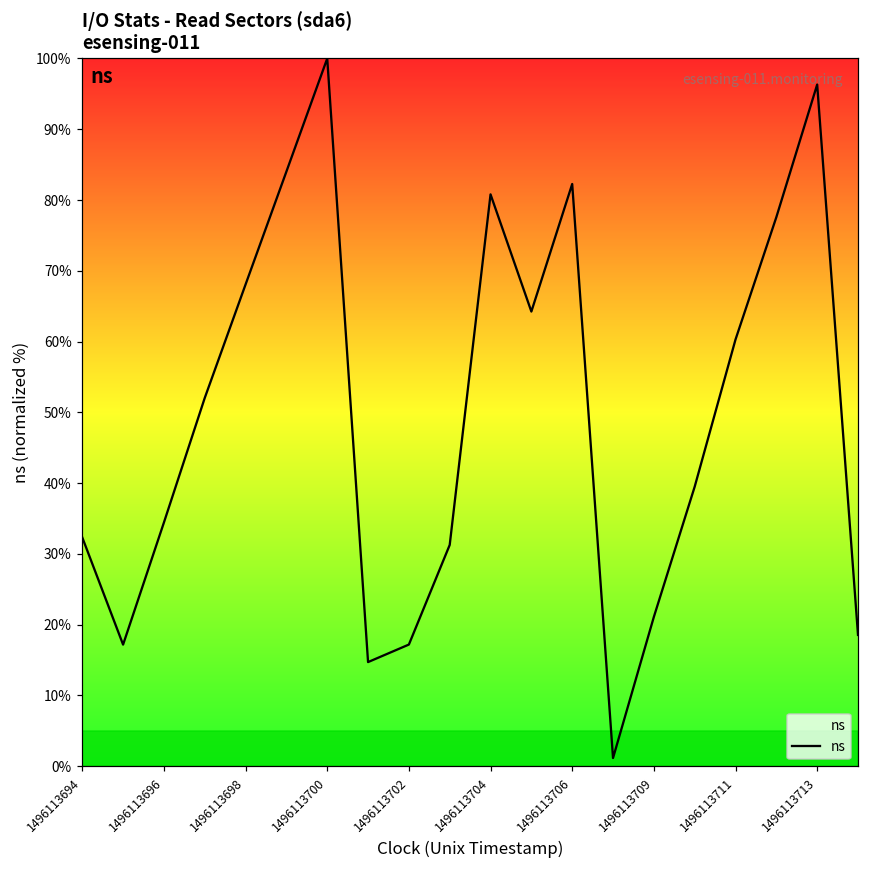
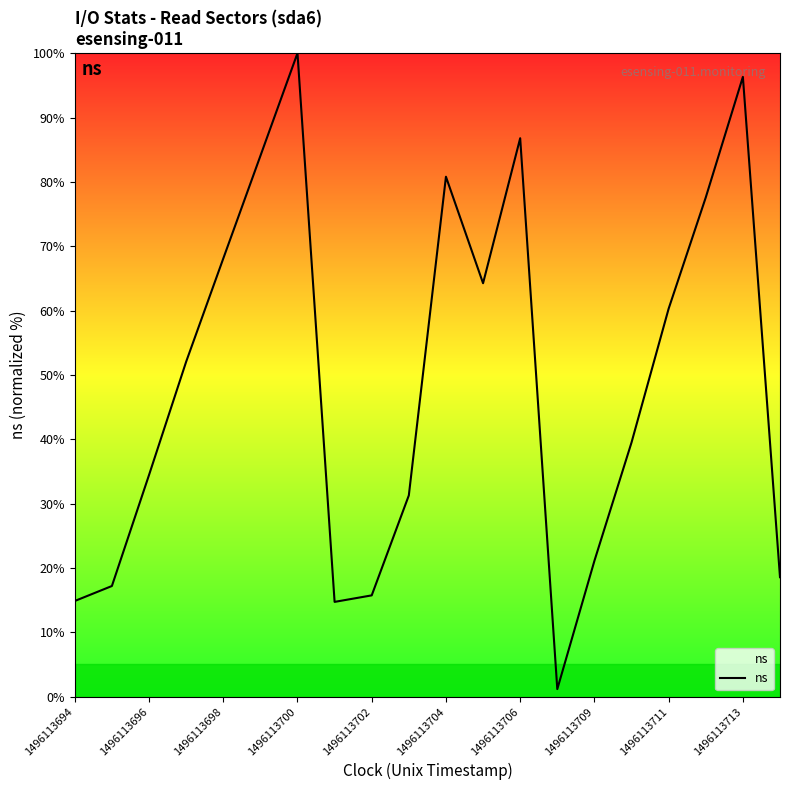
1496113694: 32% -> 15%
1496113702: 17% -> 16%
1496113706: 82% -> 87%
